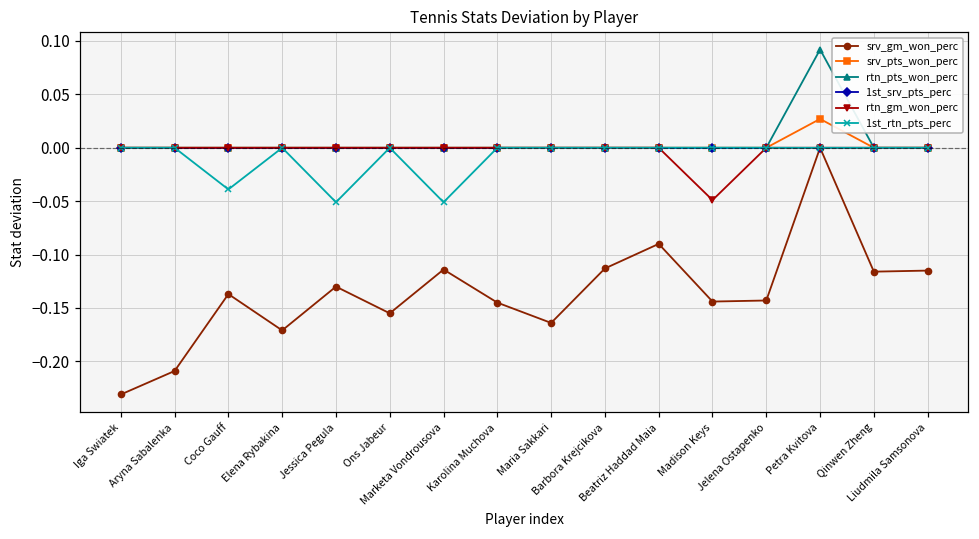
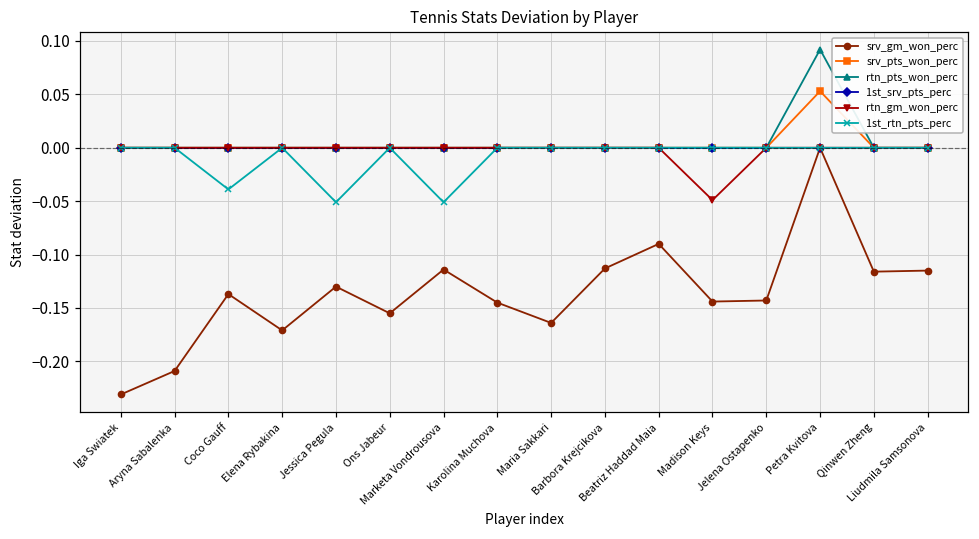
srv_pts_won_perc, Petra Kvitova: 0.03 -> 0.05
